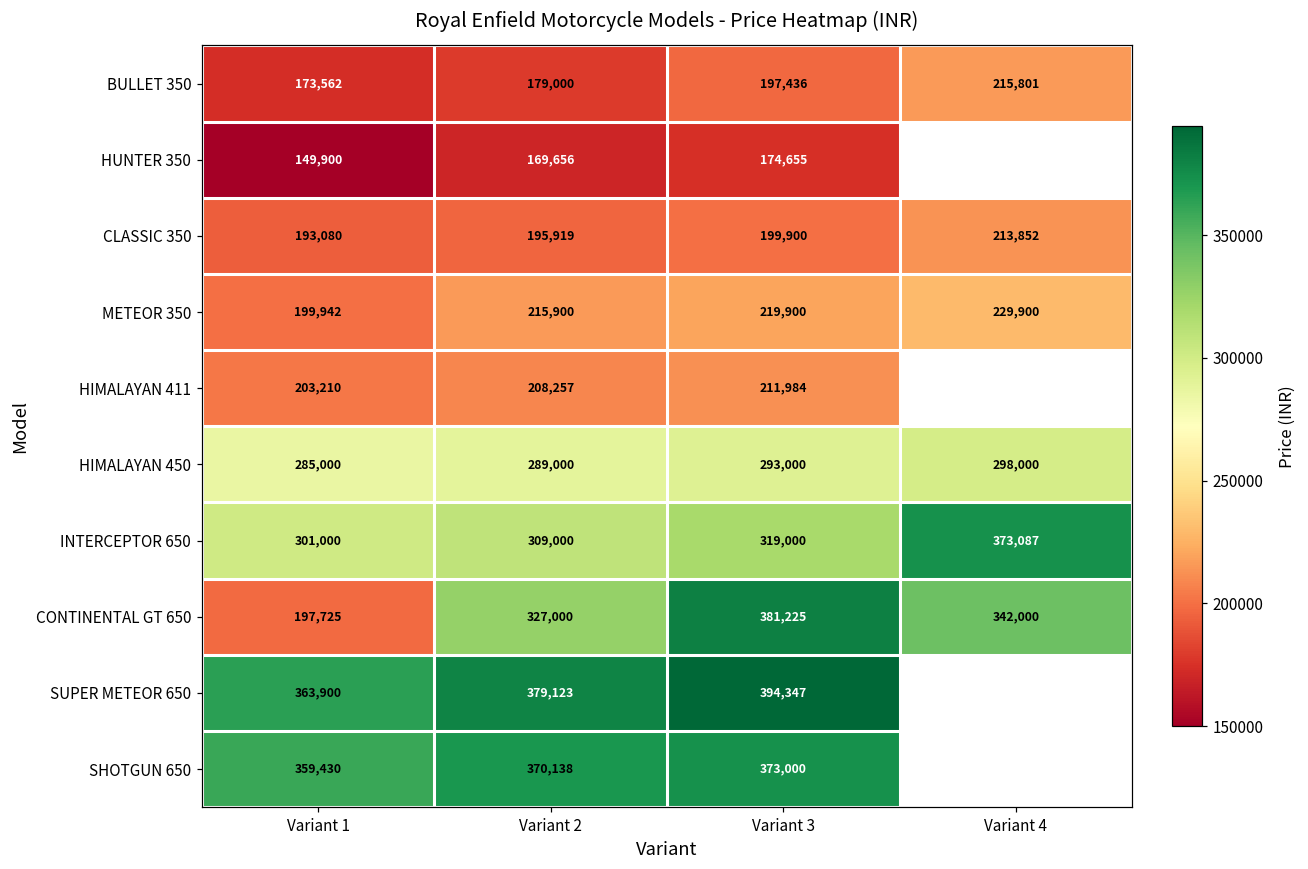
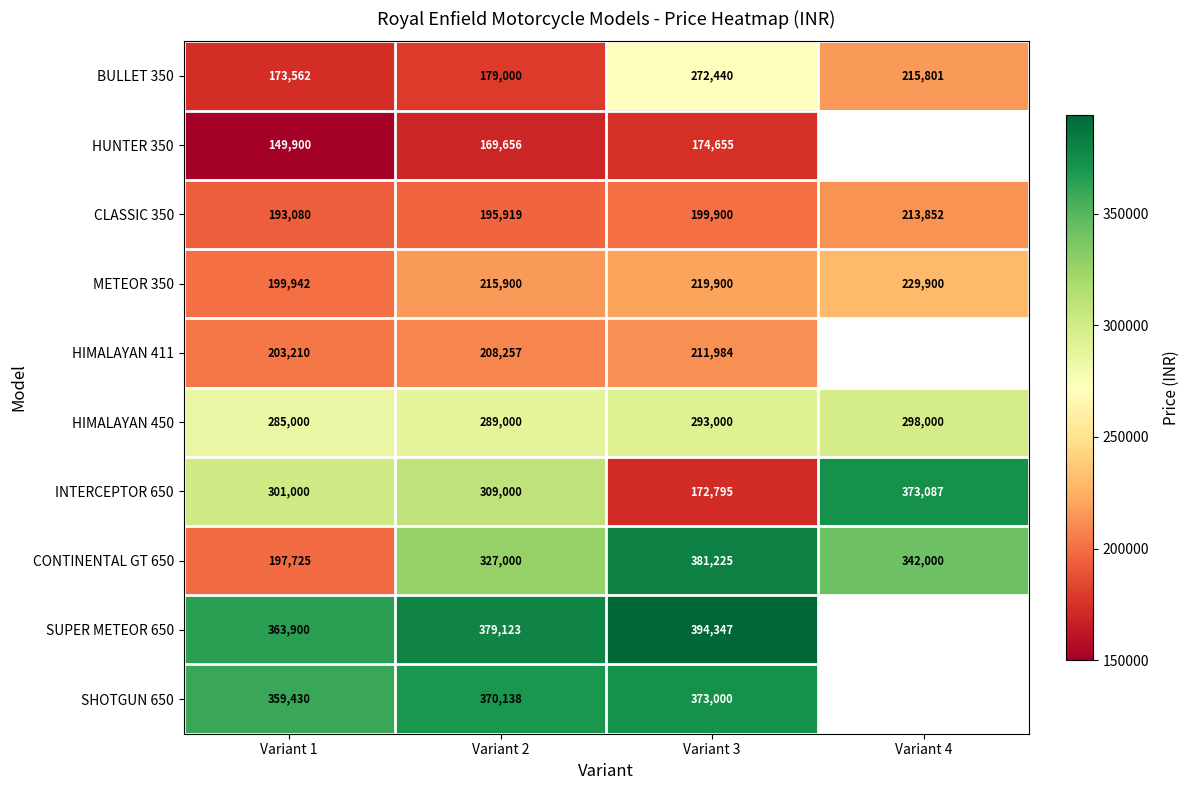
BULLET 350, Variant 3: 197,436 -> 272,440
INTERCEPTOR 650, Variant 3: 319,000 -> 172,795
